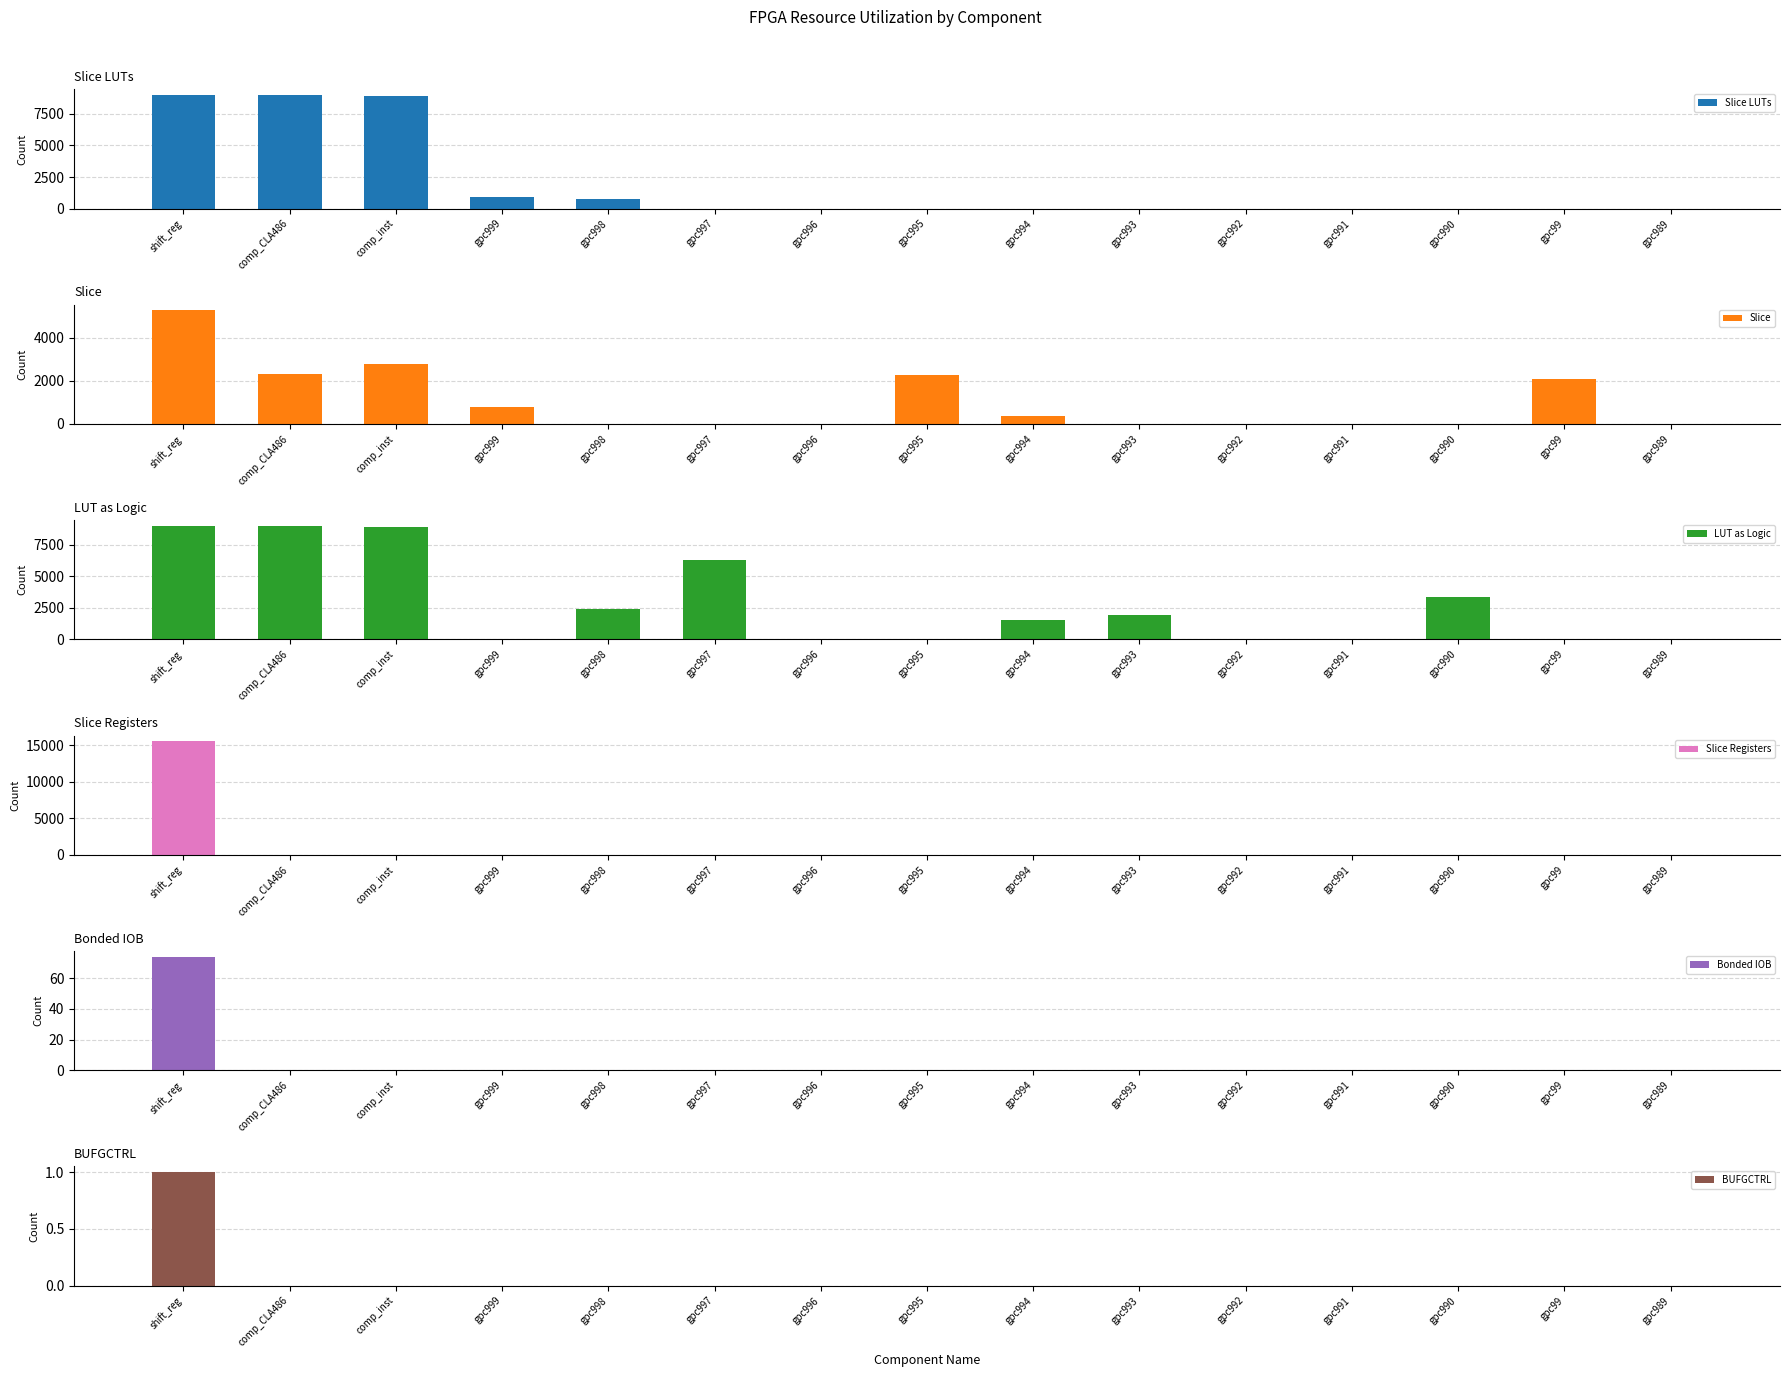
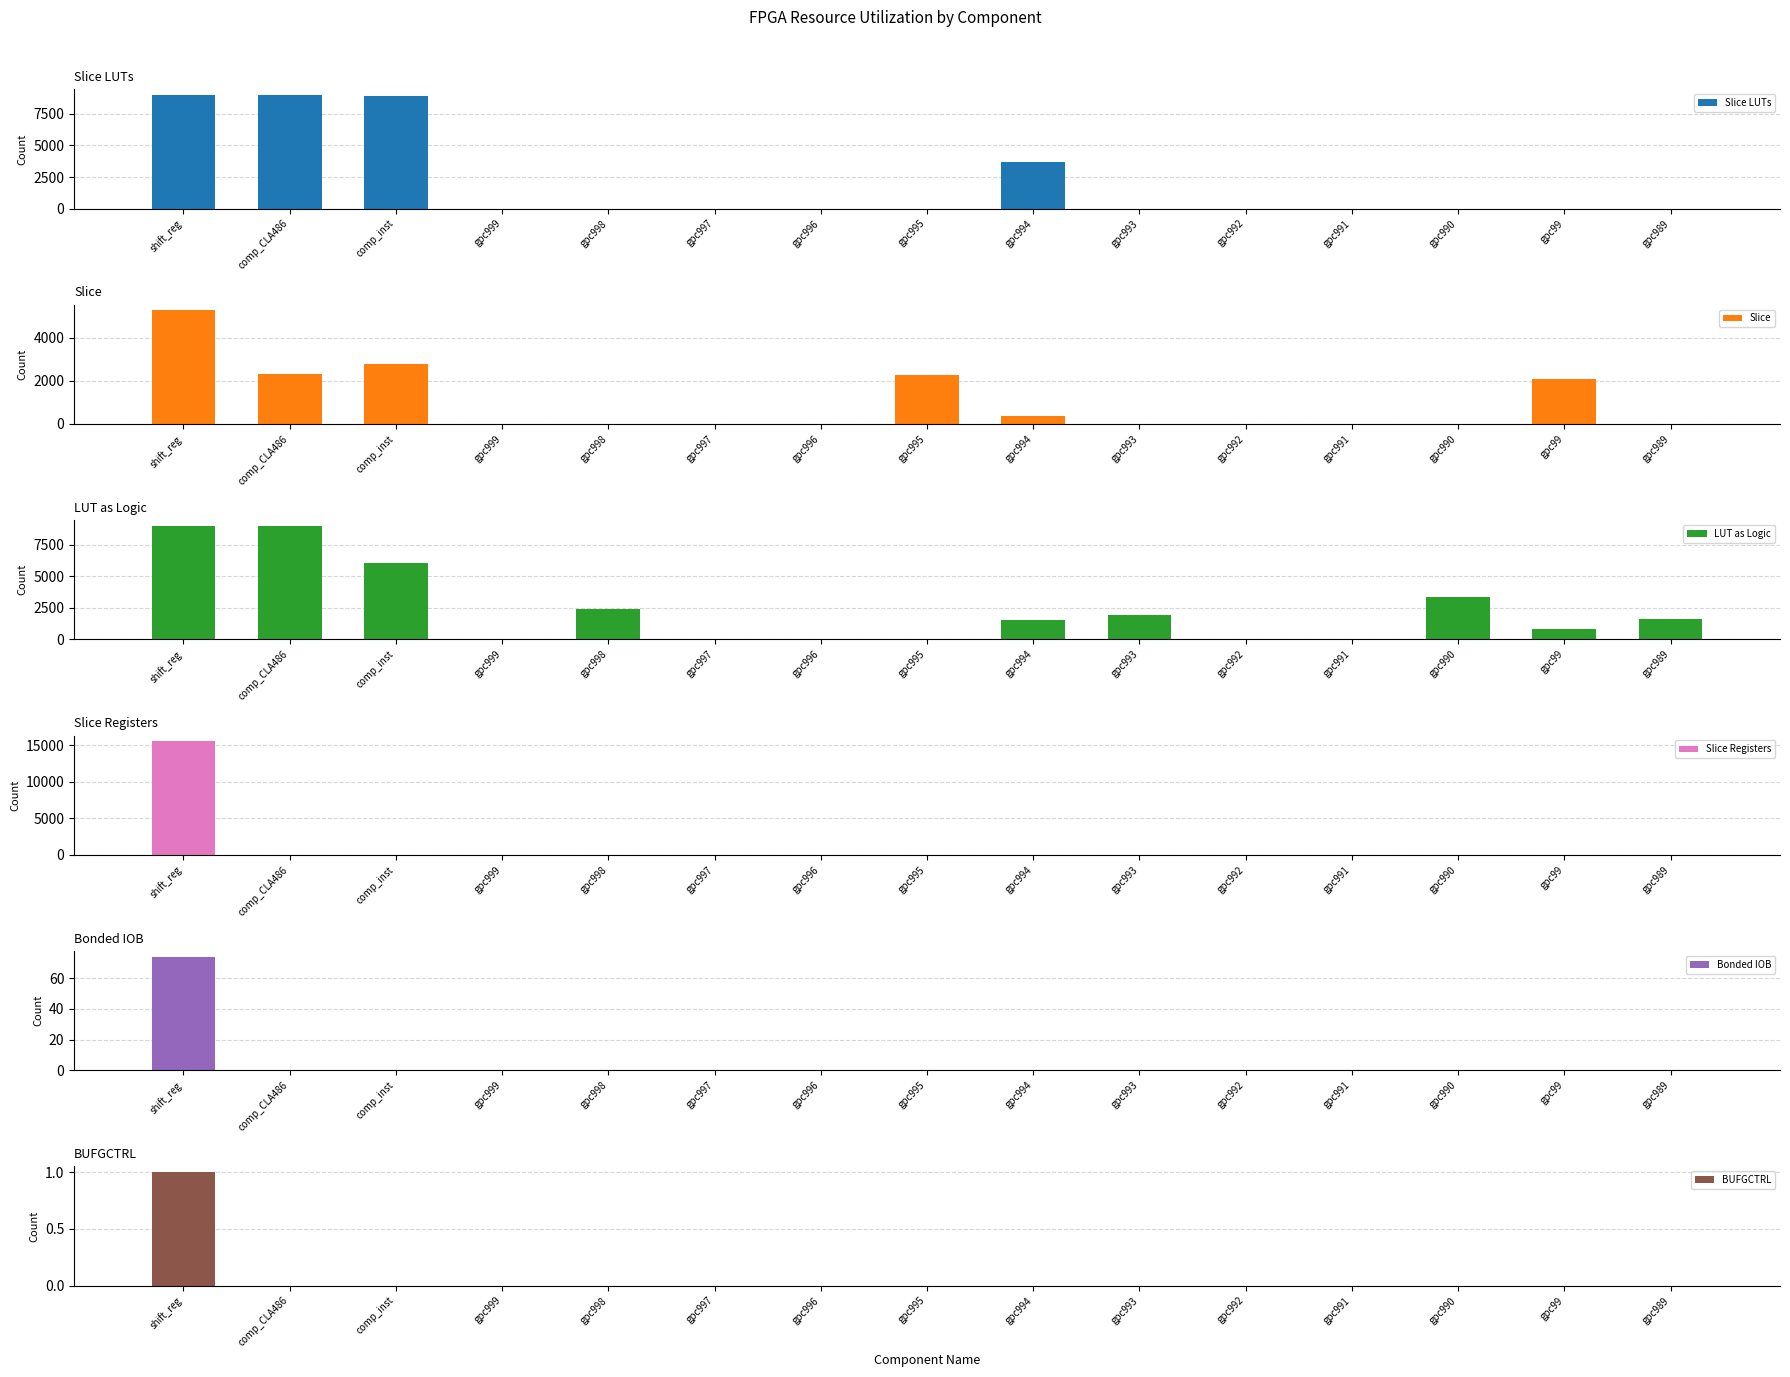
Slice LUTs, gpc999: 900 -> 0
Slice LUTs, gpc998: 800 -> 0
Slice LUTs, gpc994: 0 -> 3700
Slice, gpc999: 800 -> 0
LUT as Logic, comp_inst: 8900 -> 6100
LUT as Logic, gpc997: 6300 -> 0
LUT as Logic, gpc99: 0 -> 900
LUT as Logic, gpc989: 0 -> 1600
